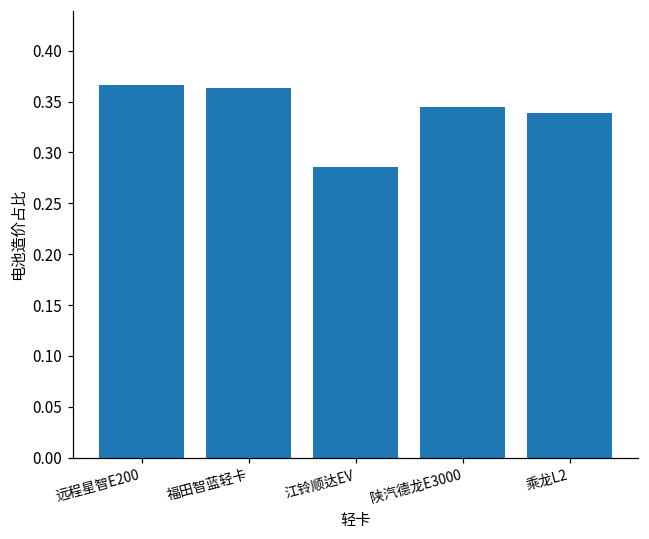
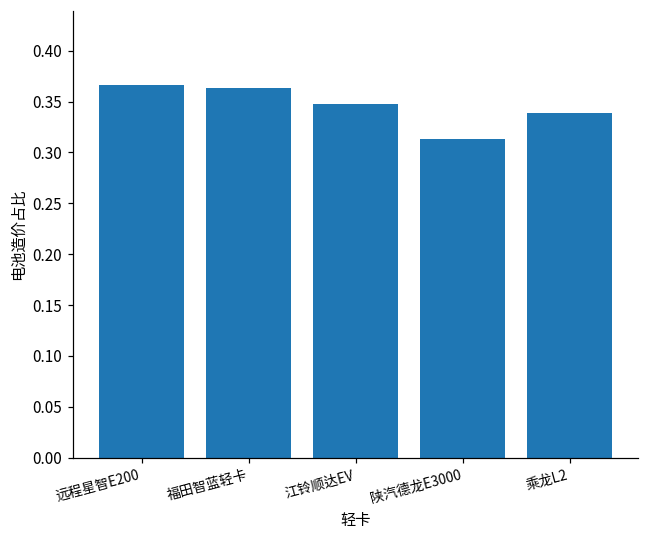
江铃顺达EV: 0.29 -> 0.35
陕汽德龙E3000: 0.34 -> 0.31
